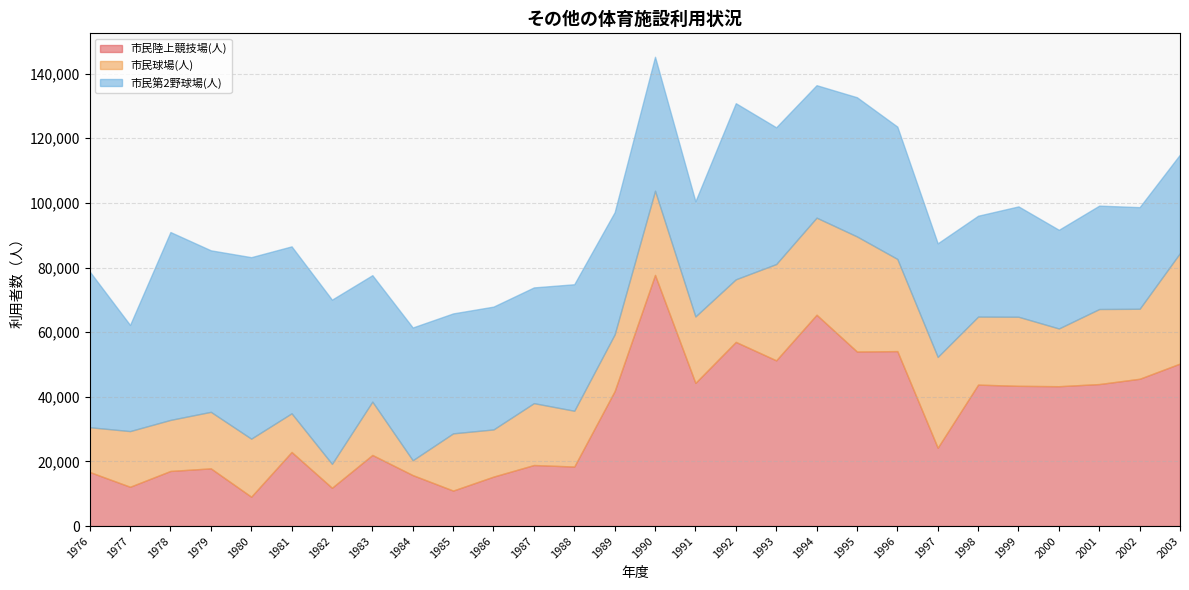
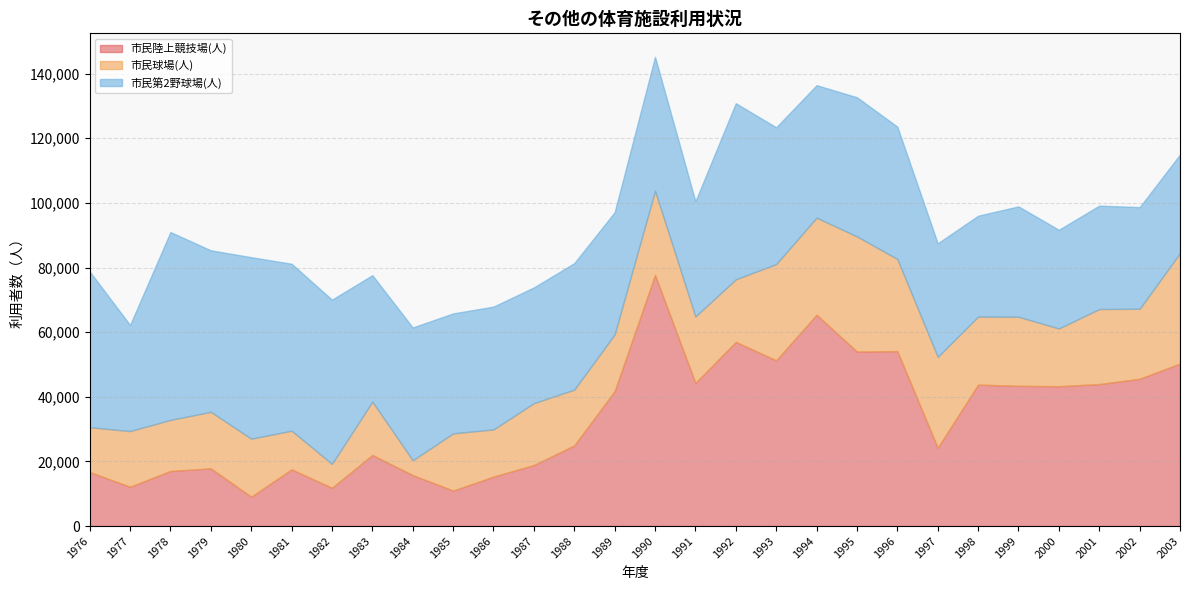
市民陸上競技場(人), 1981: 23,000 -> 18,000
市民陸上競技場(人), 1988: 18,000 -> 25,000
